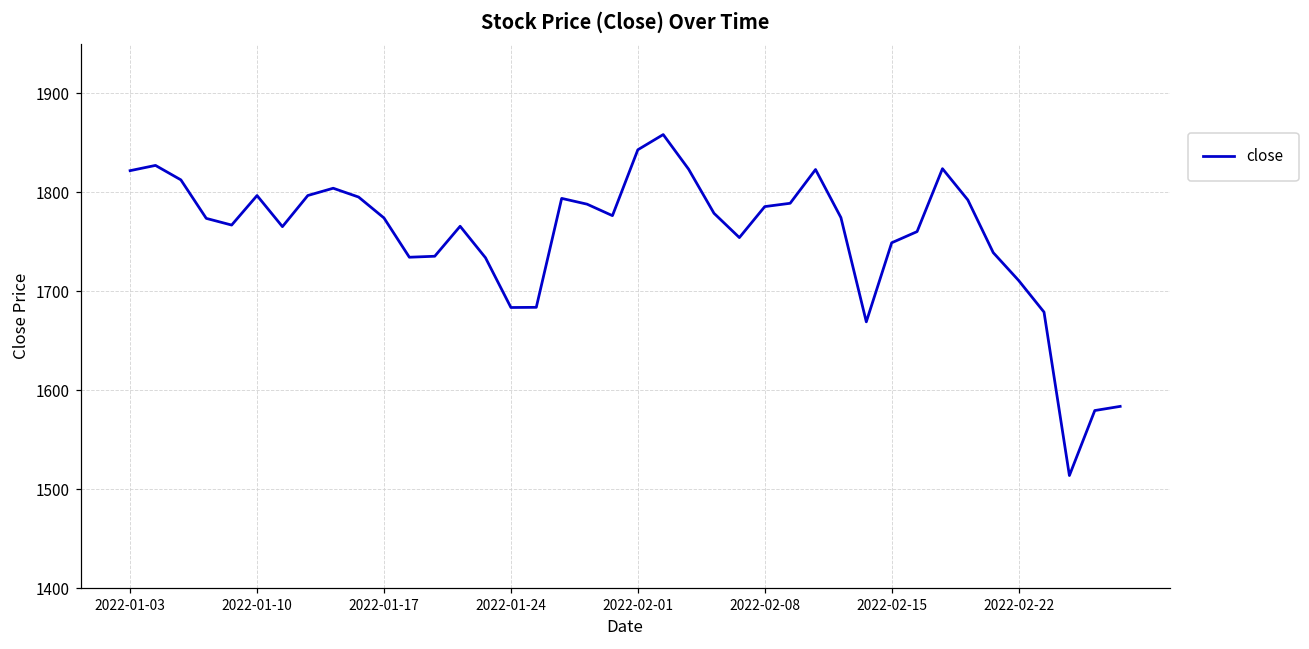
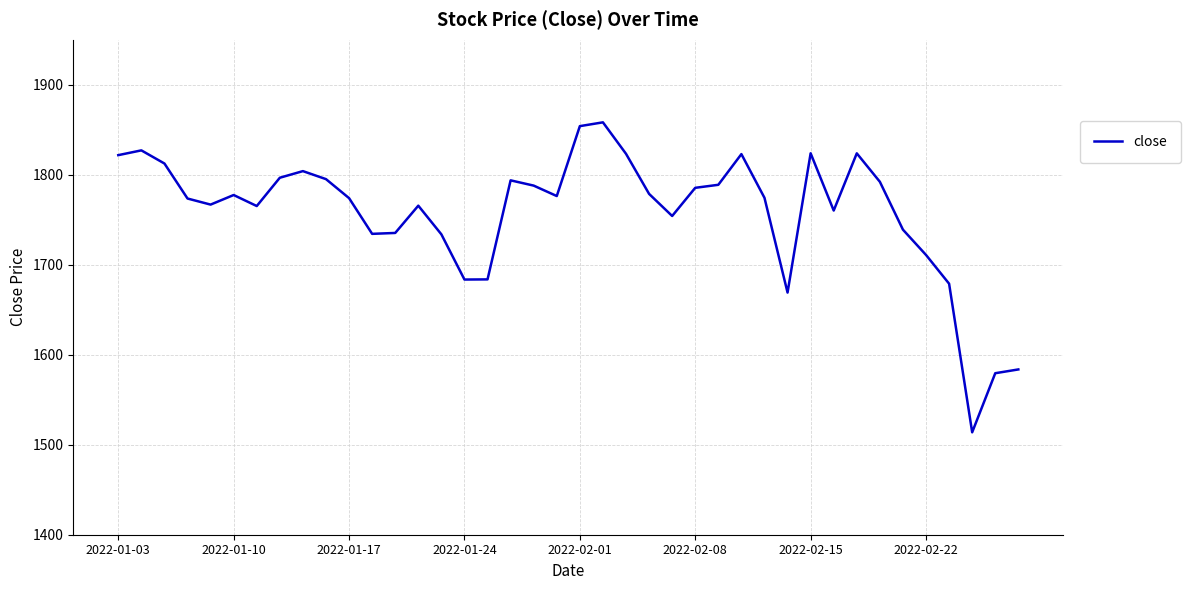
2022-01-10: 1800 -> 1780
2022-02-01: 1840 -> 1850
2022-02-15: 1750 -> 1820
